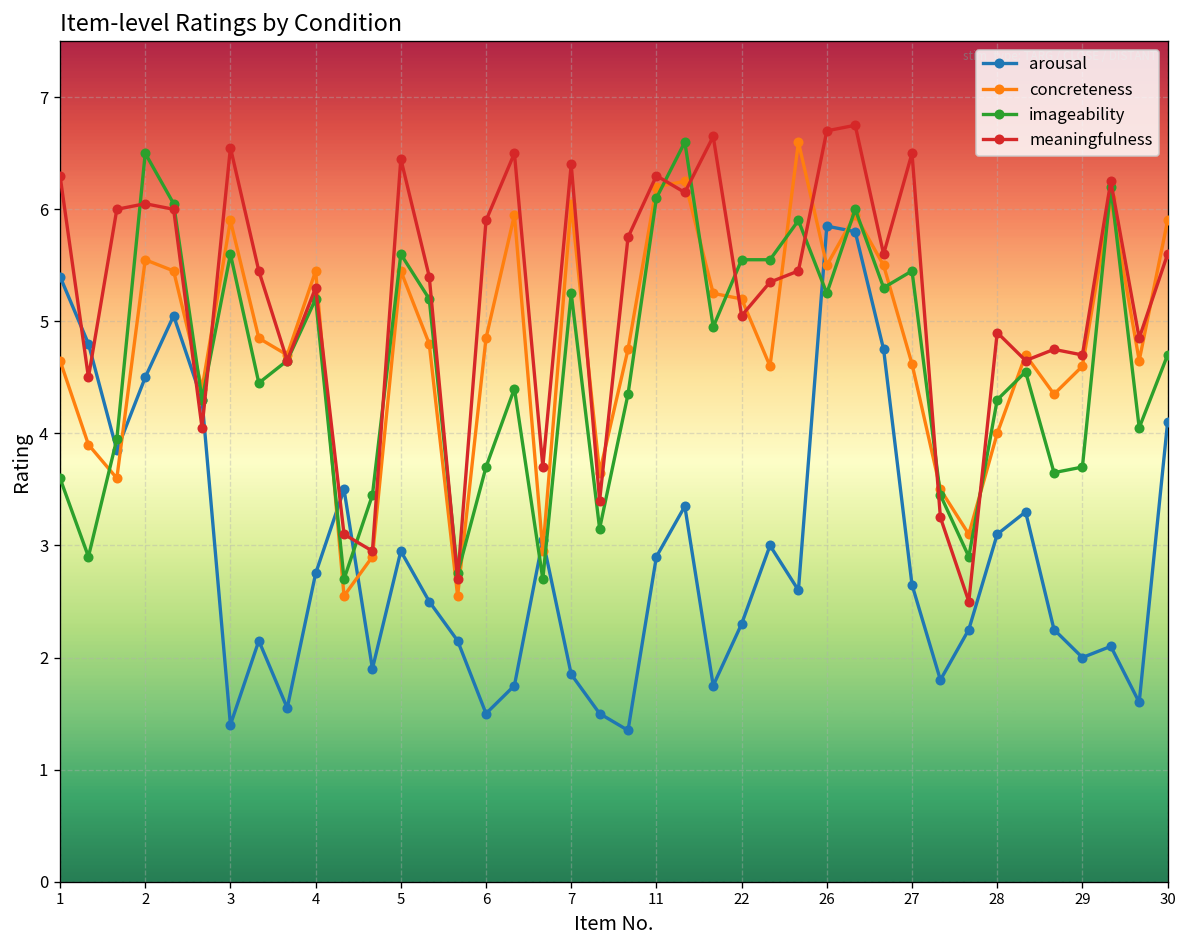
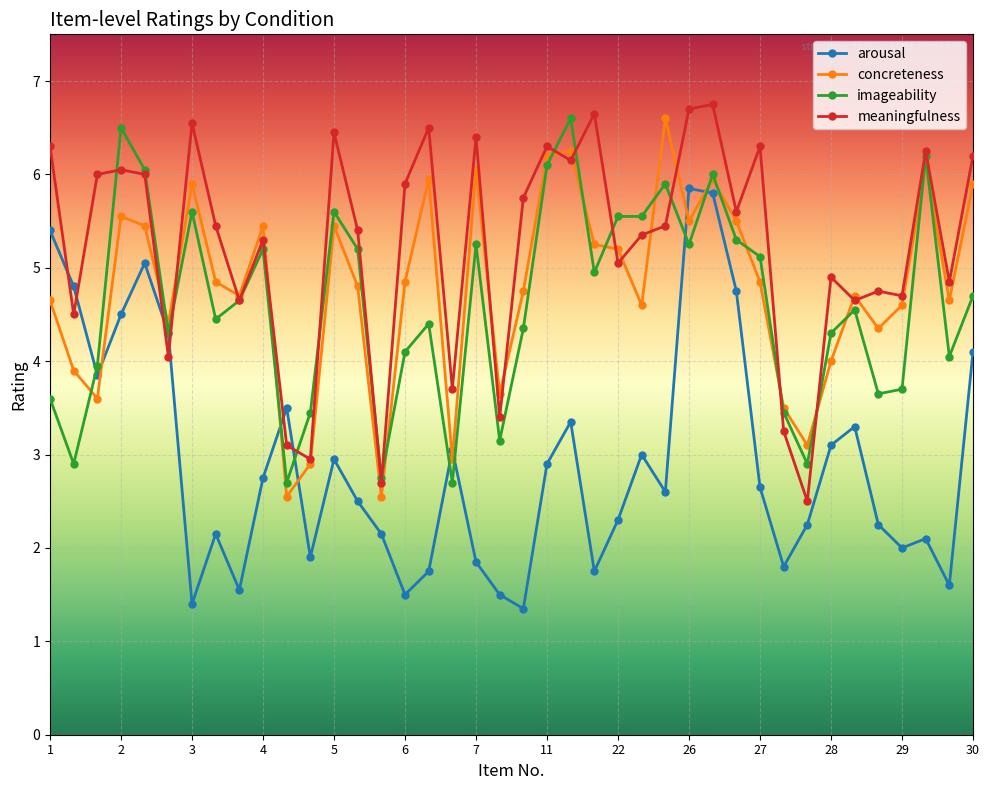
imageability, 6: 3.7 -> 4.1
concreteness, 27: 4.6 -> 4.9
imageability, 27: 5.5 -> 5.1
meaningfulness, 27: 6.5 -> 6.3
meaningfulness, 30: 5.6 -> 6.2
